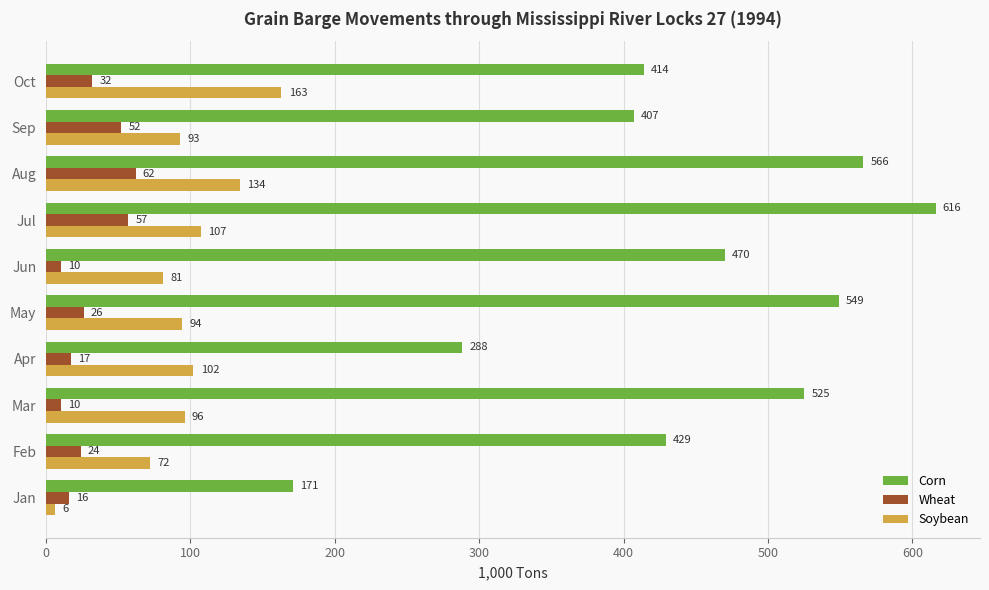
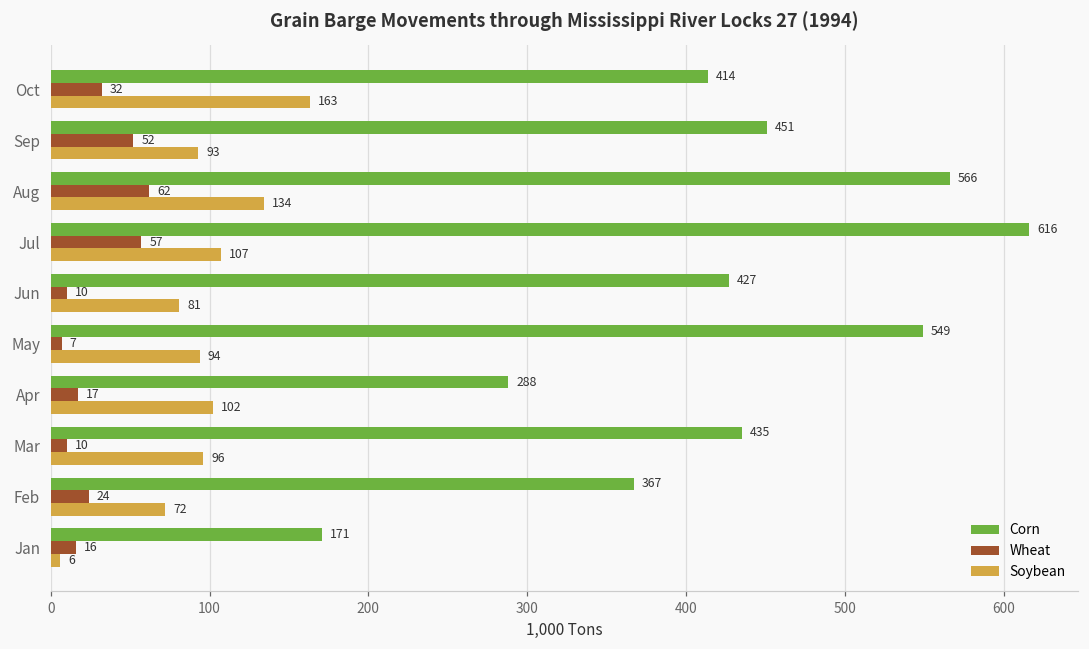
Corn, Sep: 407 -> 451
Corn, Jun: 470 -> 427
Wheat, May: 26 -> 7
Corn, Mar: 525 -> 435
Corn, Feb: 429 -> 367
